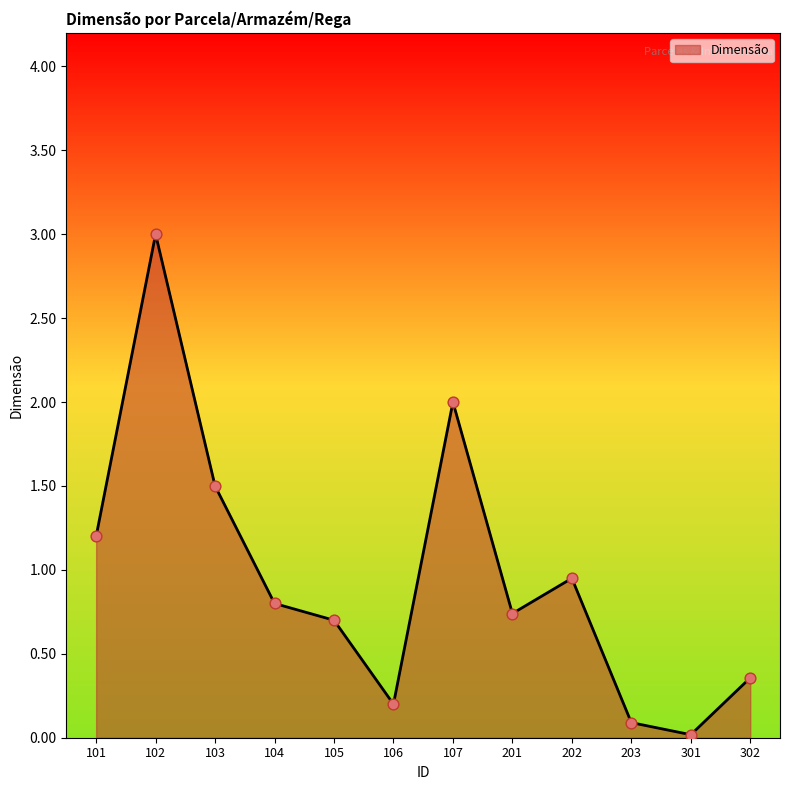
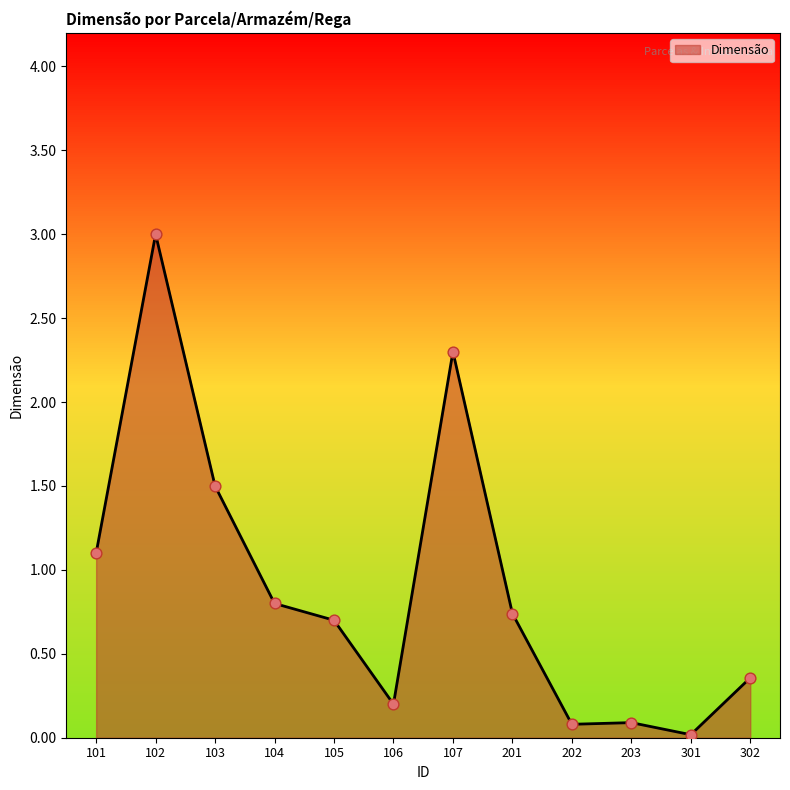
101: 1.2 -> 1.1
107: 2.0 -> 2.3
202: 0.95 -> 0.08
